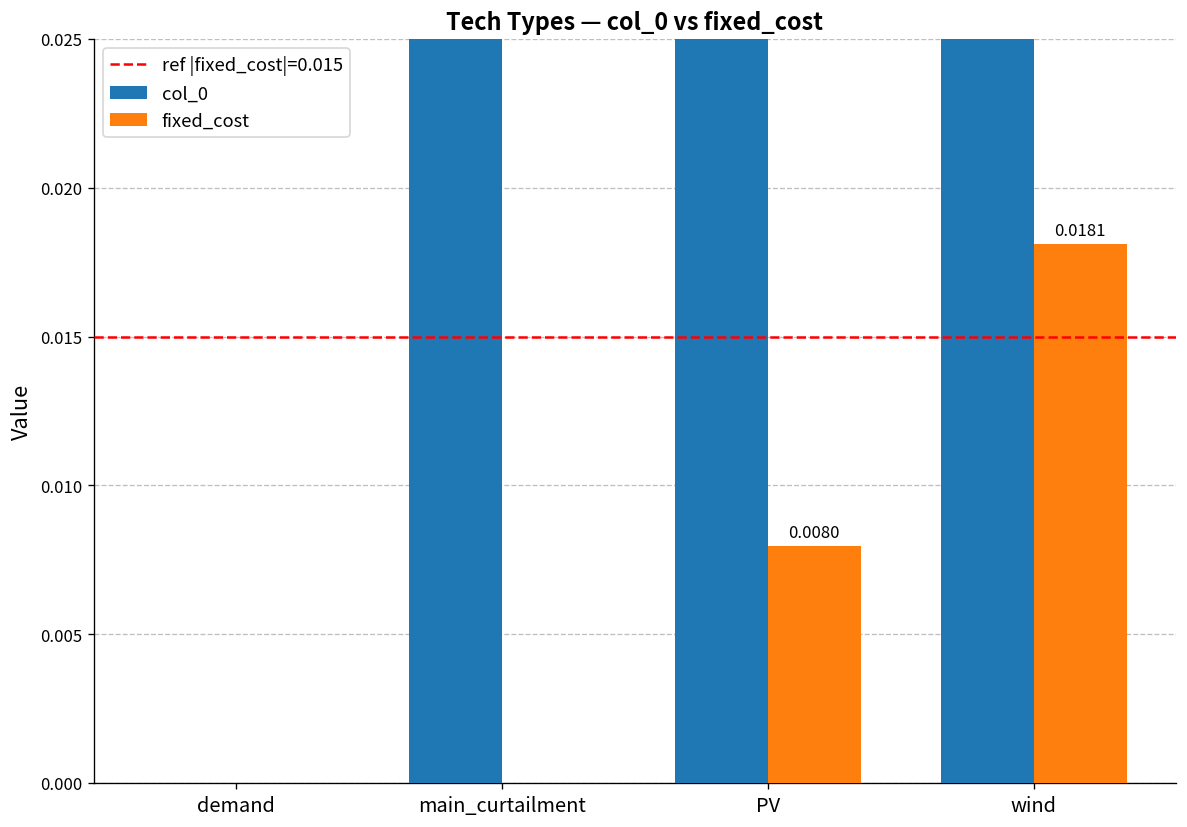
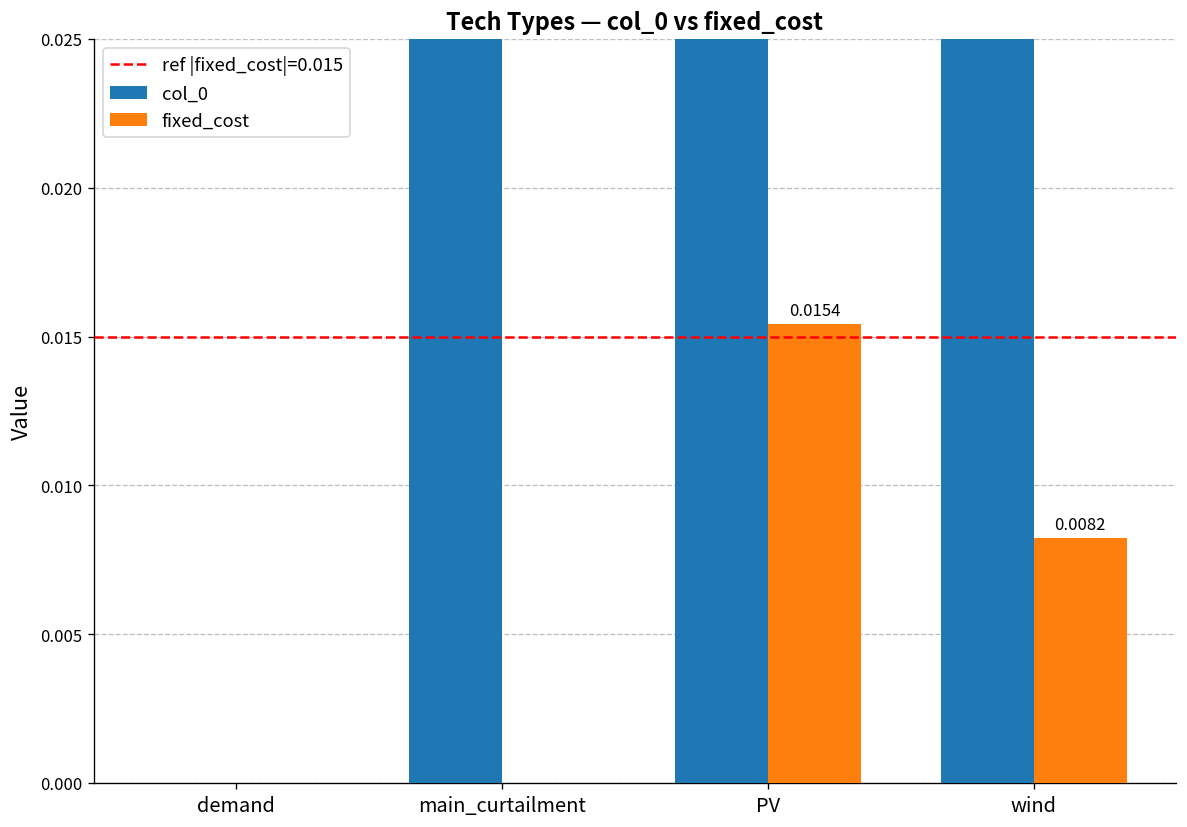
fixed_cost, PV: 0.0080 -> 0.0154
fixed_cost, wind: 0.0181 -> 0.0082
